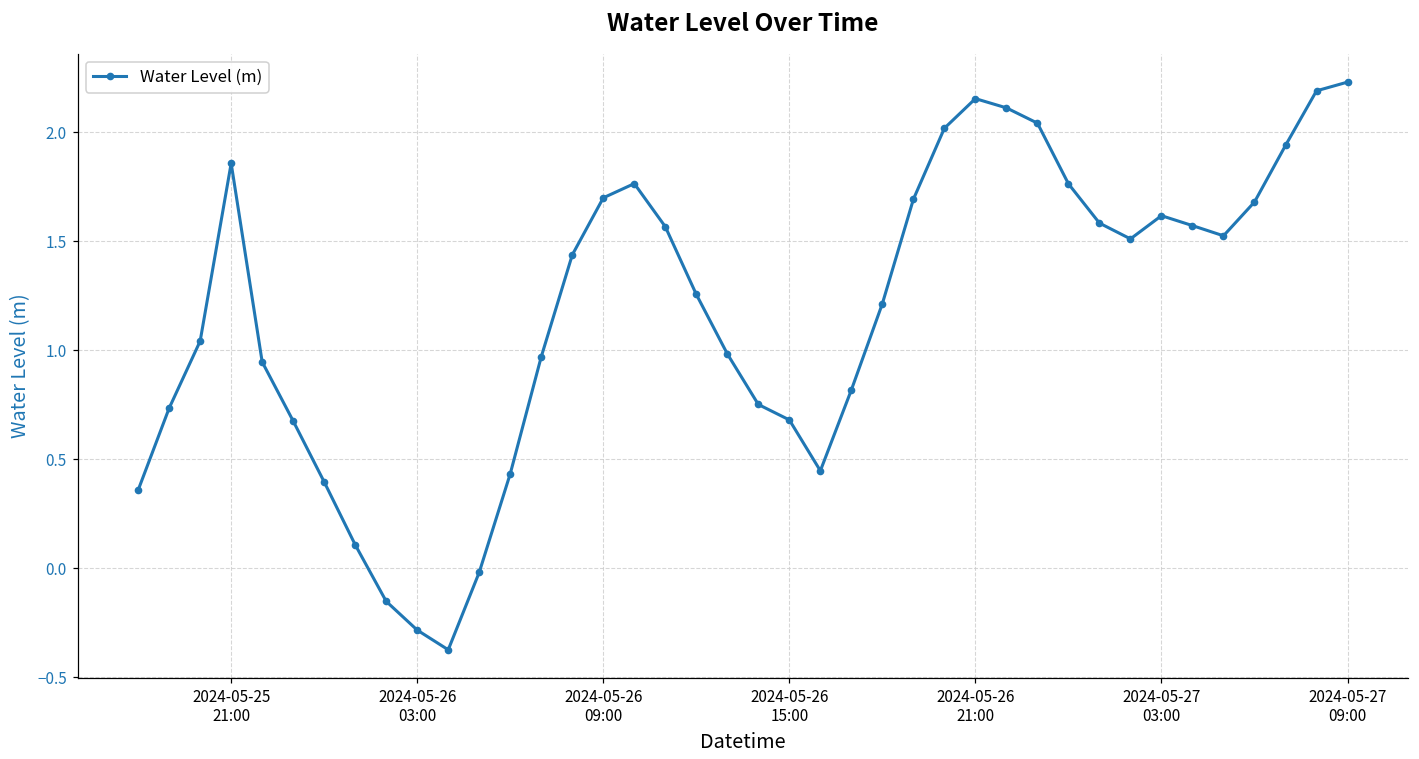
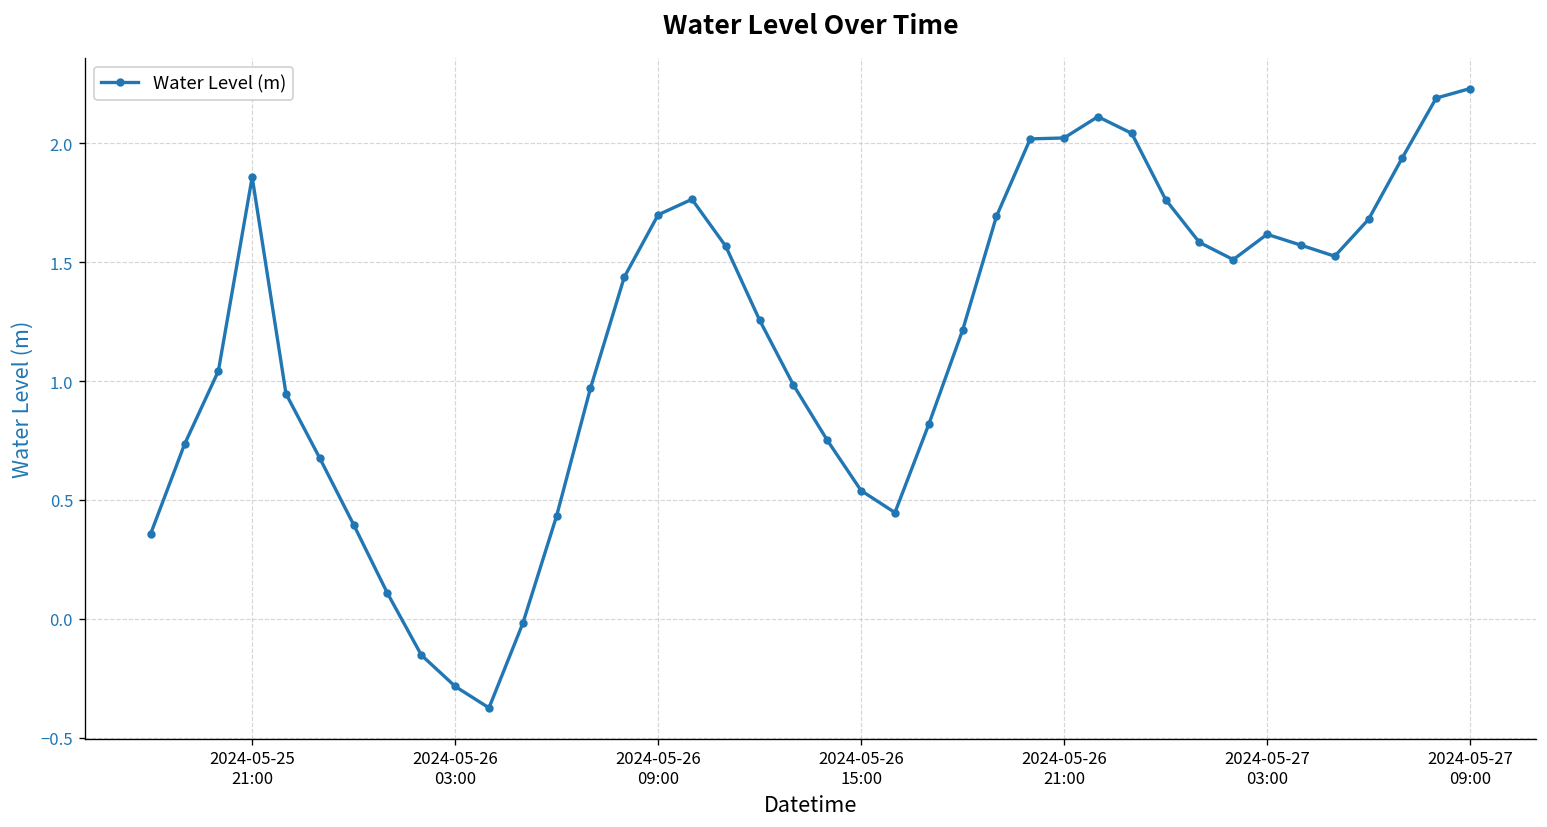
2024-05-26 15:00: 0.68 -> 0.54
2024-05-26 21:00: 2.15 -> 2.02
